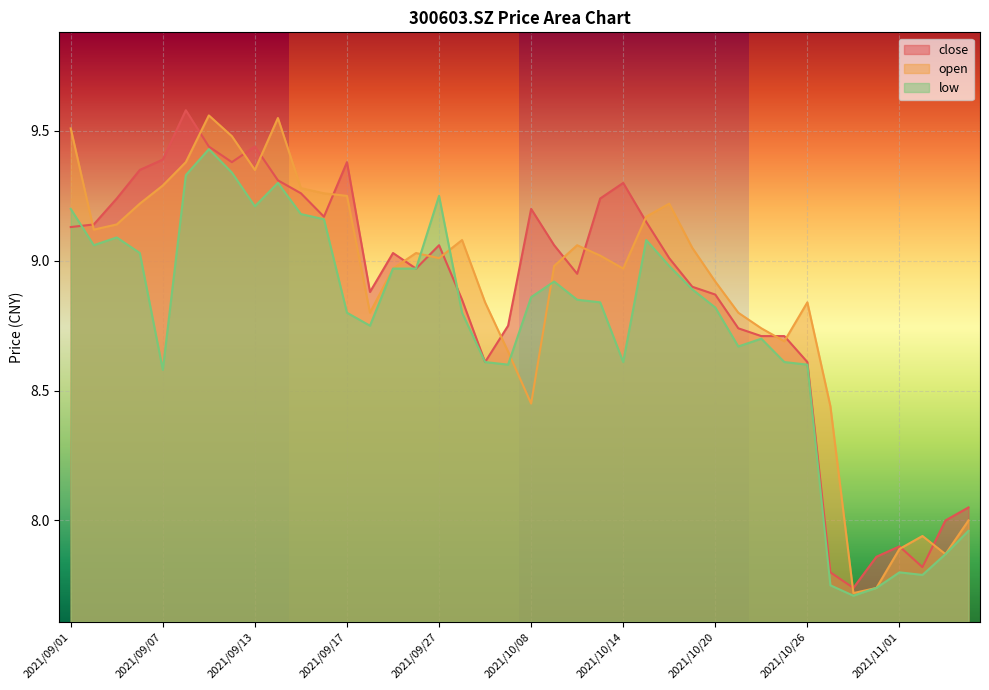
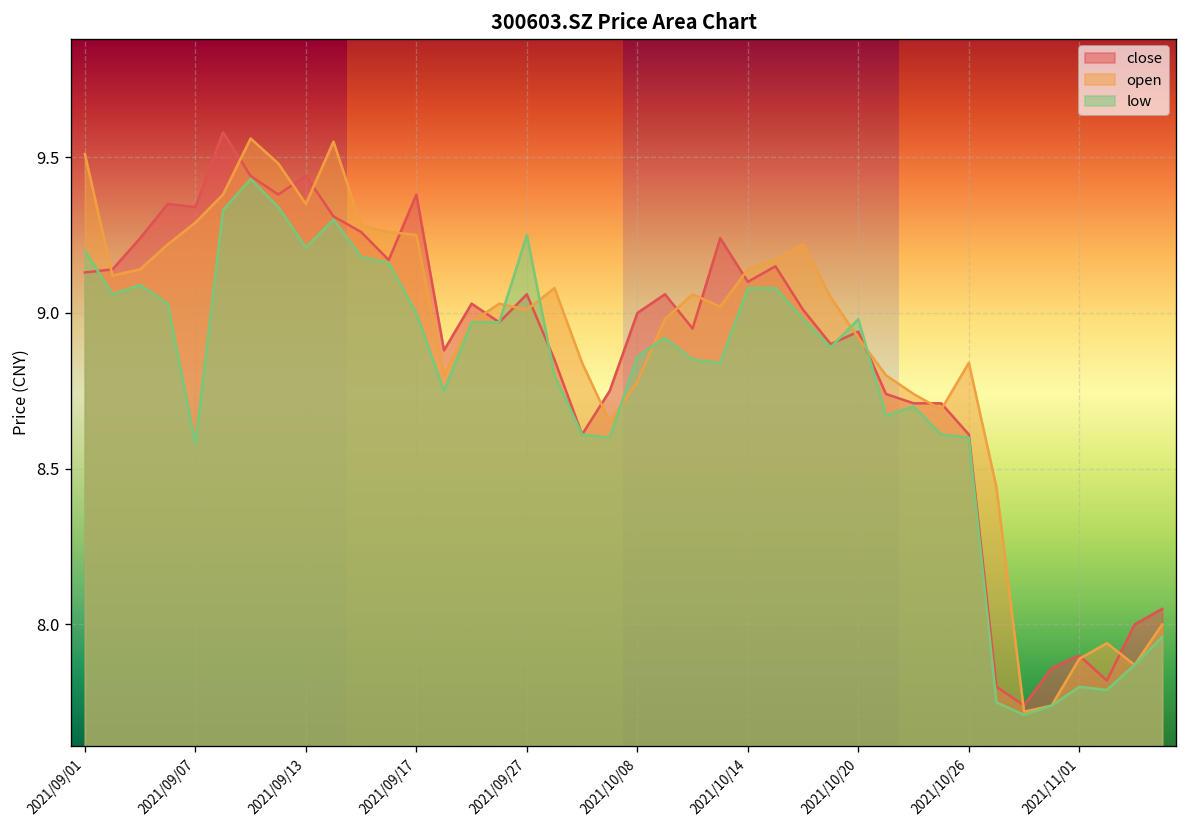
close, 2021/09/07: 9.39 -> 9.34
low, 2021/09/17: 8.8 -> 9.0
close, 2021/10/08: 9.2 -> 9.0
open, 2021/10/08: 8.45 -> 8.78
close, 2021/10/14: 9.3 -> 9.1
open, 2021/10/14: 8.97 -> 9.14
low, 2021/10/14: 8.61 -> 9.08
close, 2021/10/20: 8.87 -> 8.94
low, 2021/10/20: 8.82 -> 8.98
